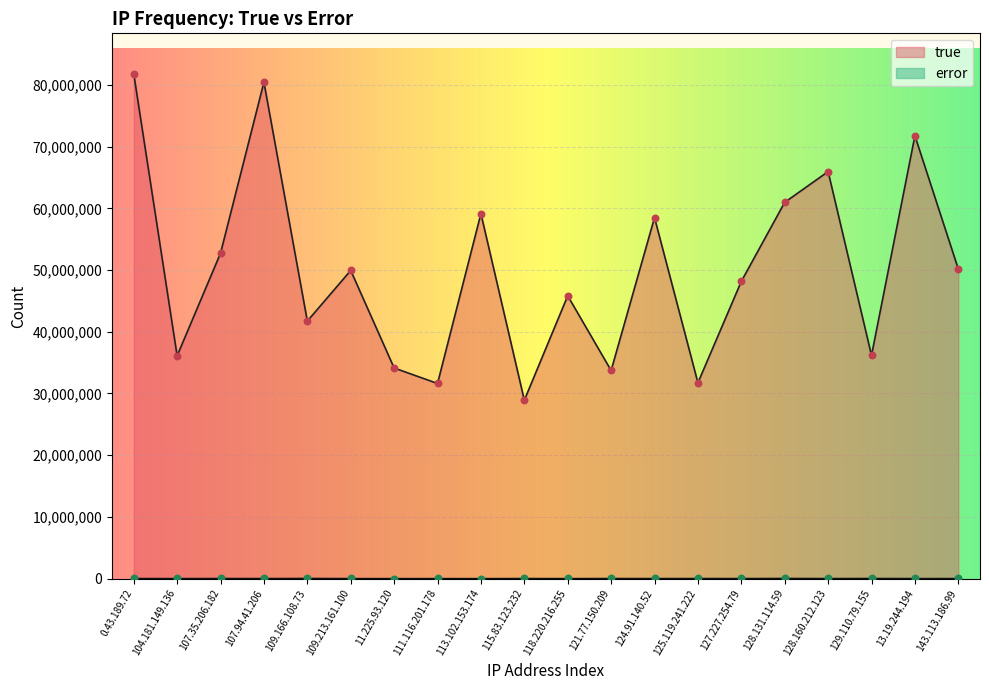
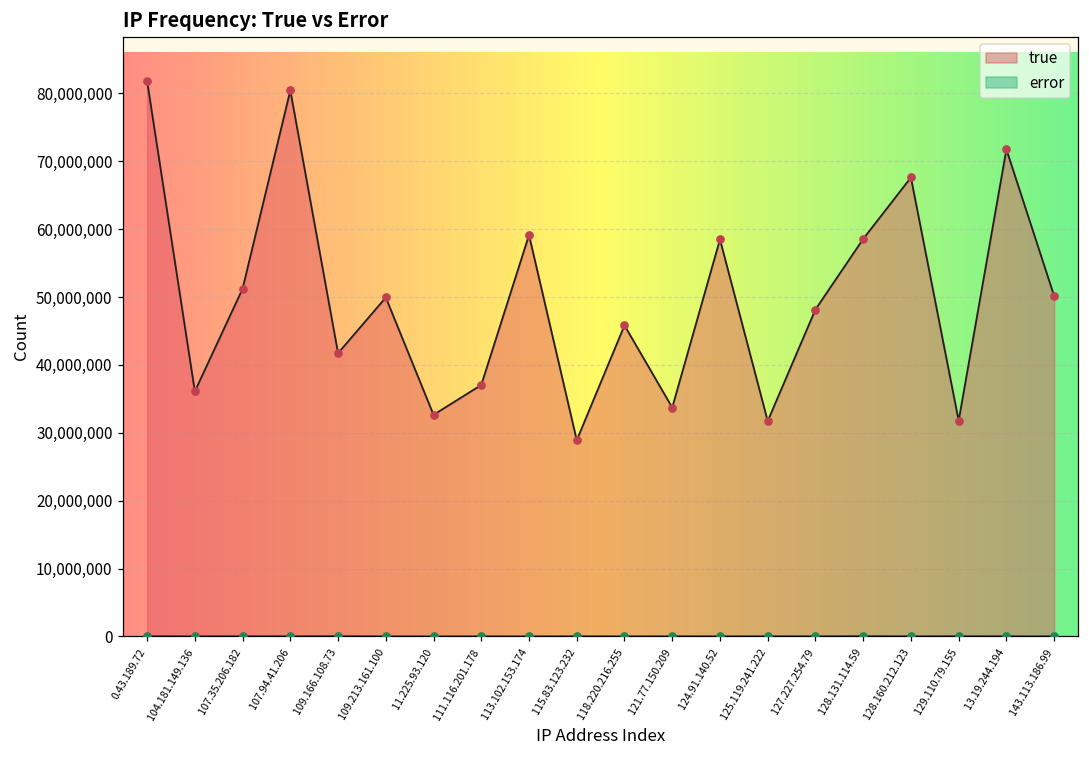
true, 107.35.206.182: 53,000,000 -> 51,000,000
true, 11.225.93.120: 34,000,000 -> 33,000,000
true, 111.116.201.178: 32,000,000 -> 37,000,000
true, 128.131.114.59: 61,000,000 -> 59,000,000
true, 128.160.212.123: 66,000,000 -> 68,000,000
true, 129.110.79.155: 36,000,000 -> 32,000,000
